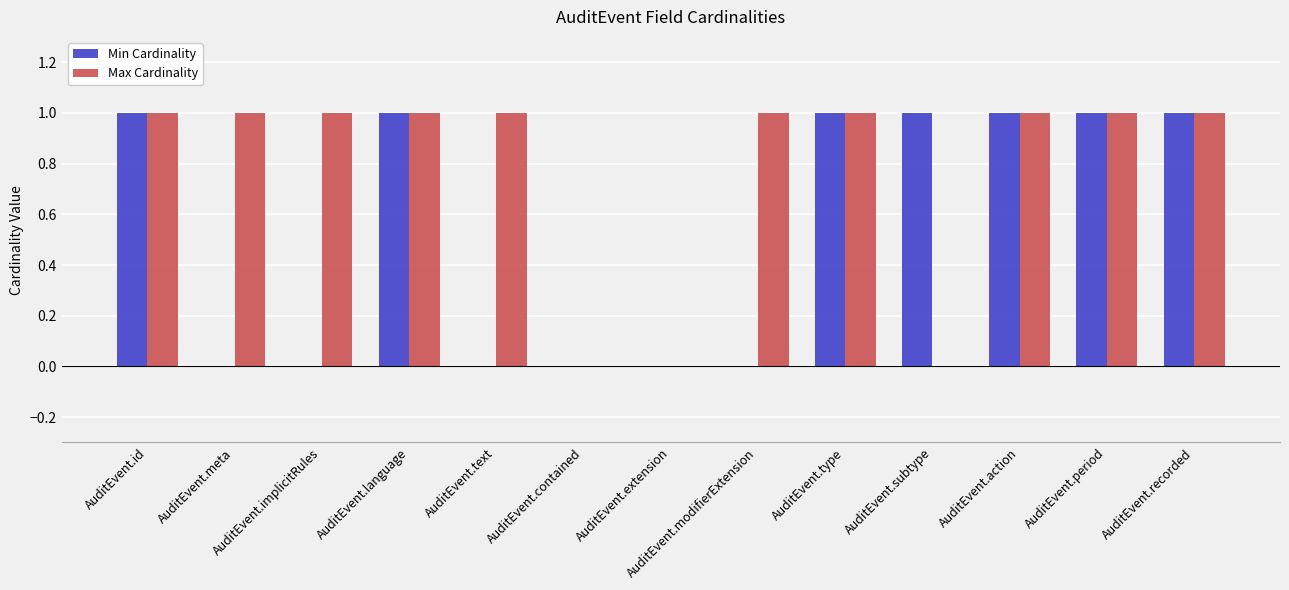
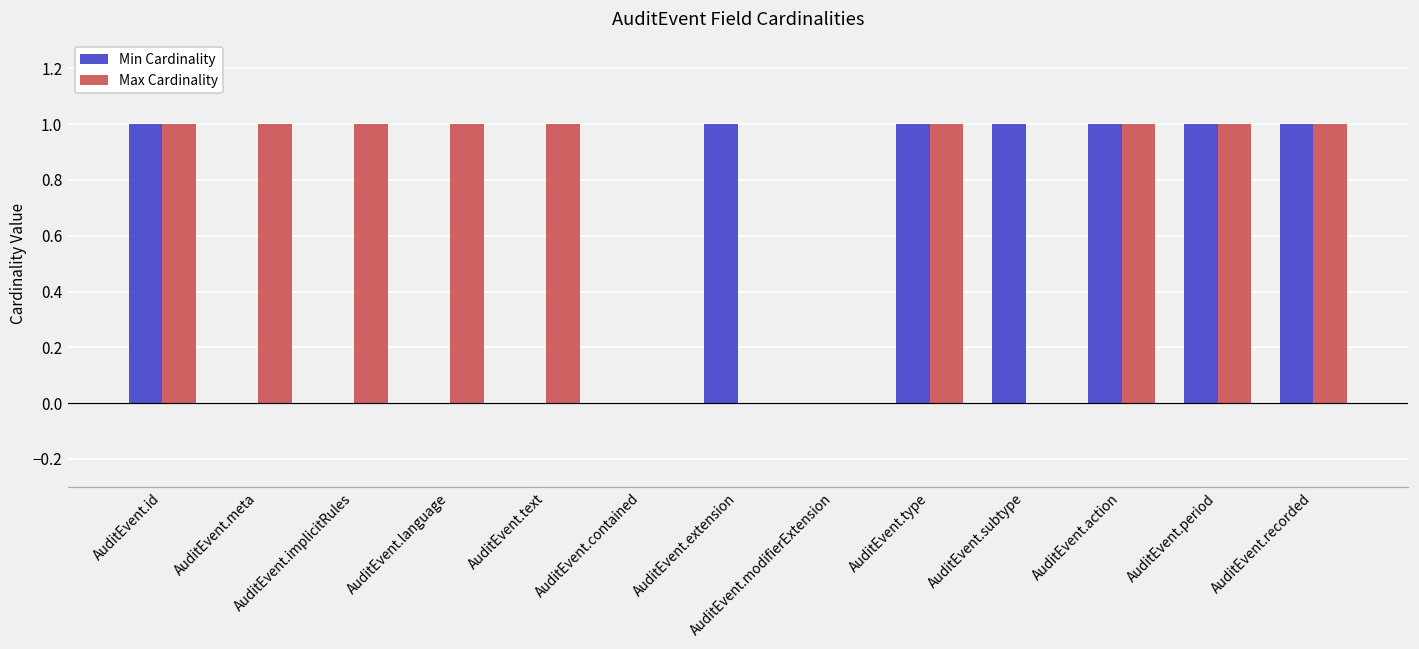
Min Cardinality, AuditEvent.language: 1 -> 0
Min Cardinality, AuditEvent.extension: 0 -> 1
Max Cardinality, AuditEvent.modifierExtension: 1 -> 0
